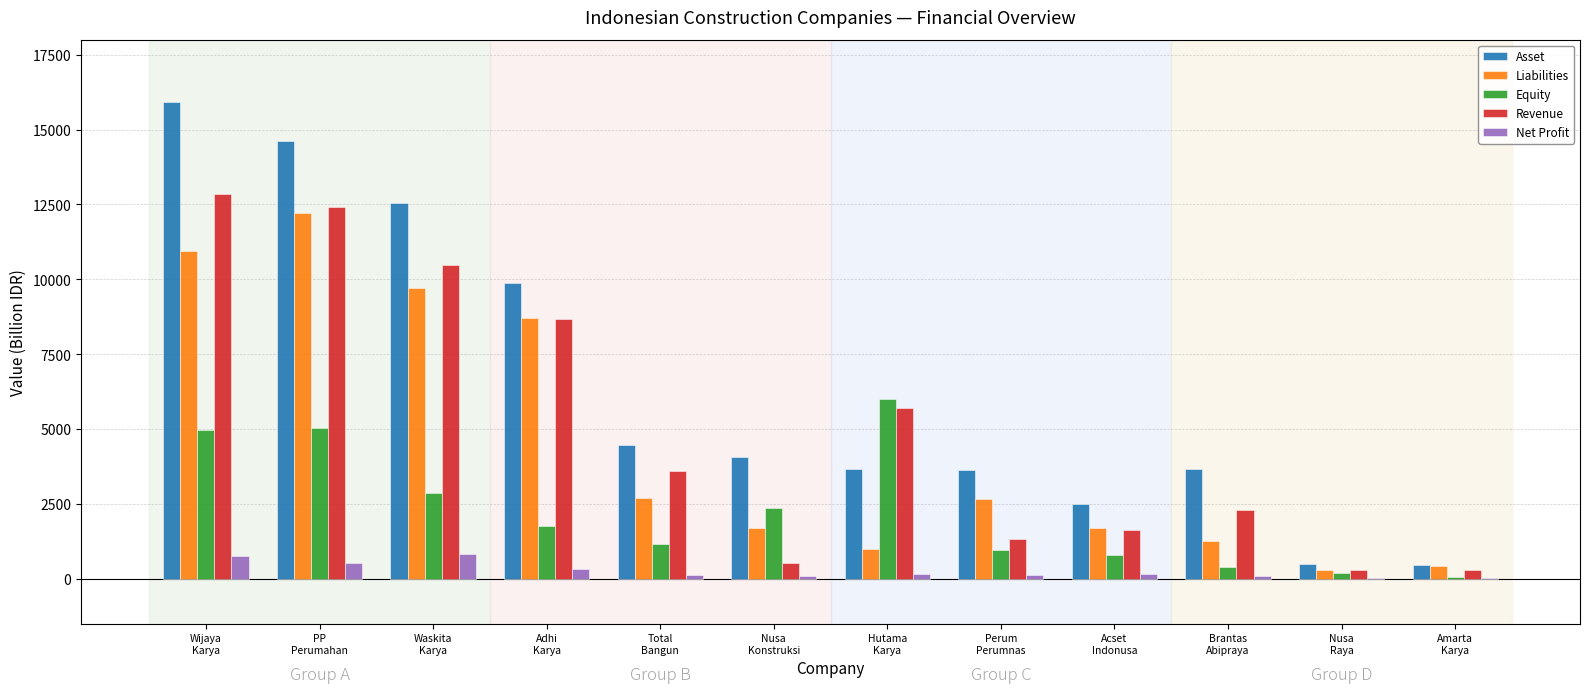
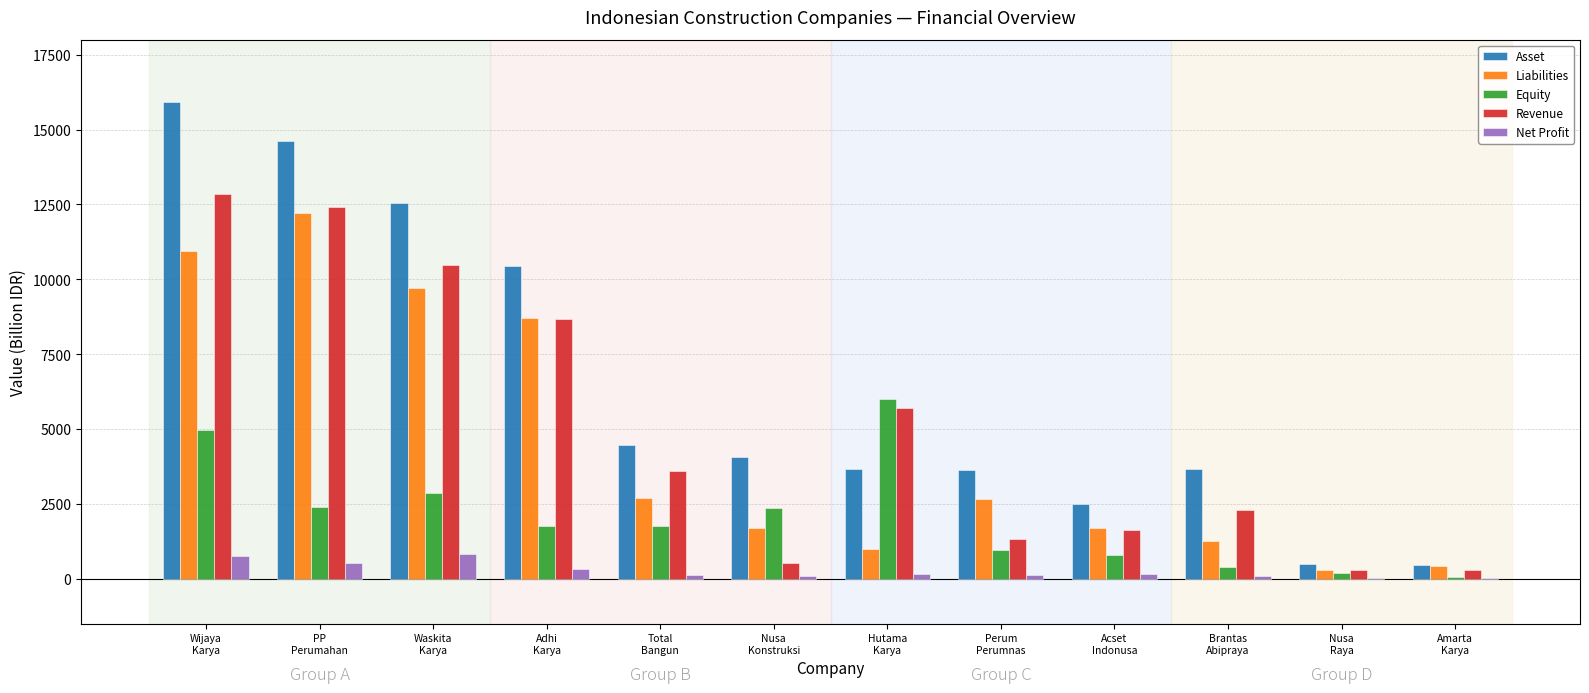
Equity, PP Perumahan: 5000 -> 2400
Asset, Adhi Karya: 9900 -> 10500
Equity, Total Bangun: 1200 -> 1800
